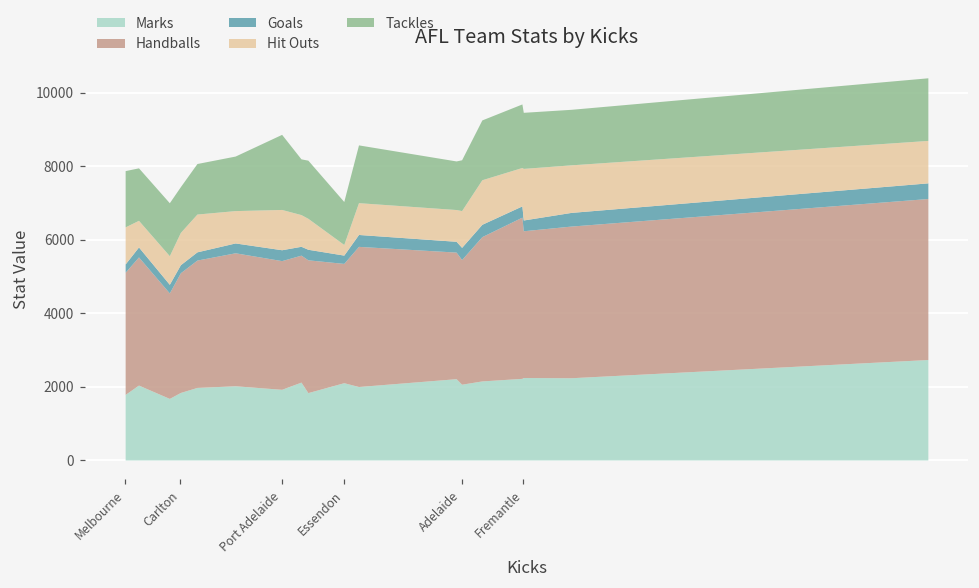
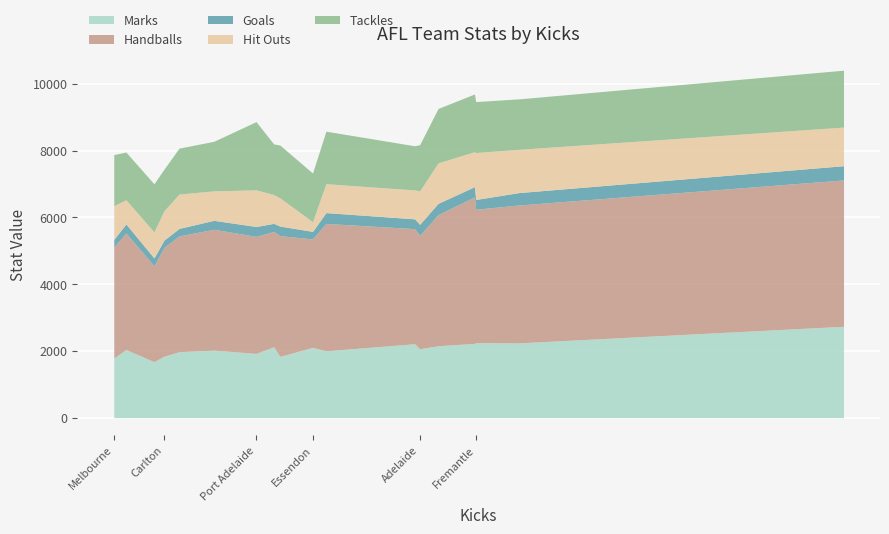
Tackles, Essendon: 1200 -> 1500
